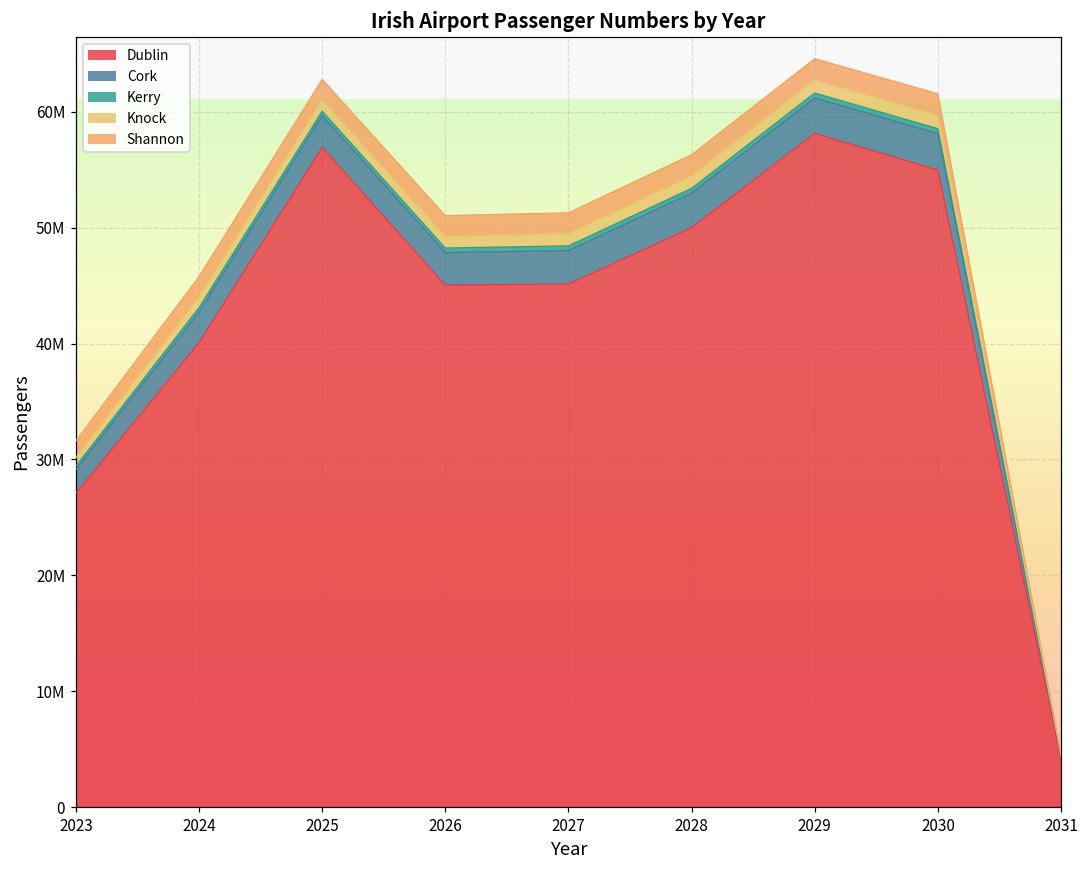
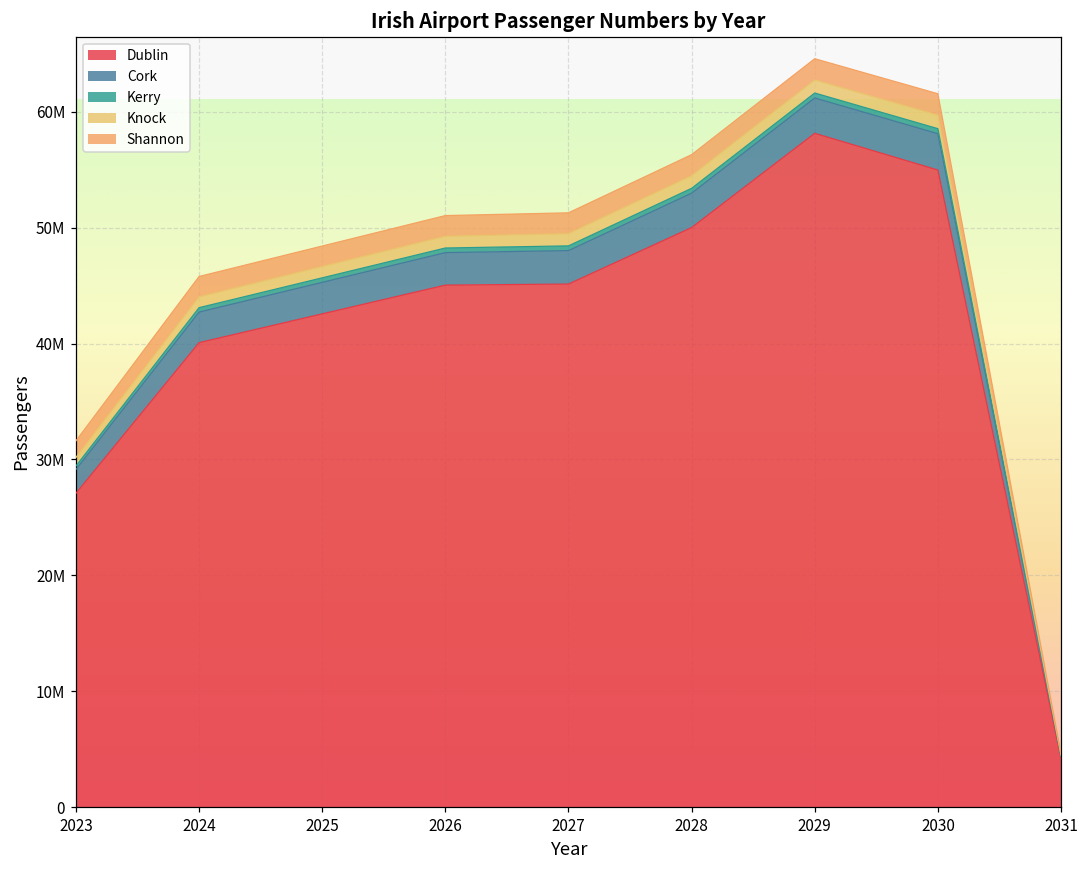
Dublin, 2025: 56900000 -> 42600000
